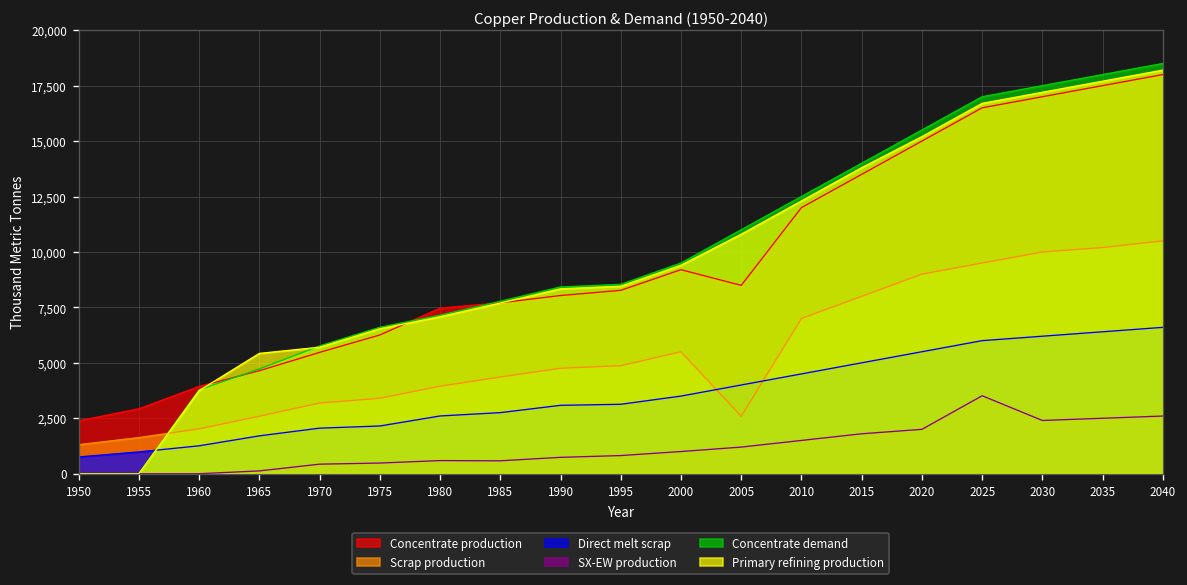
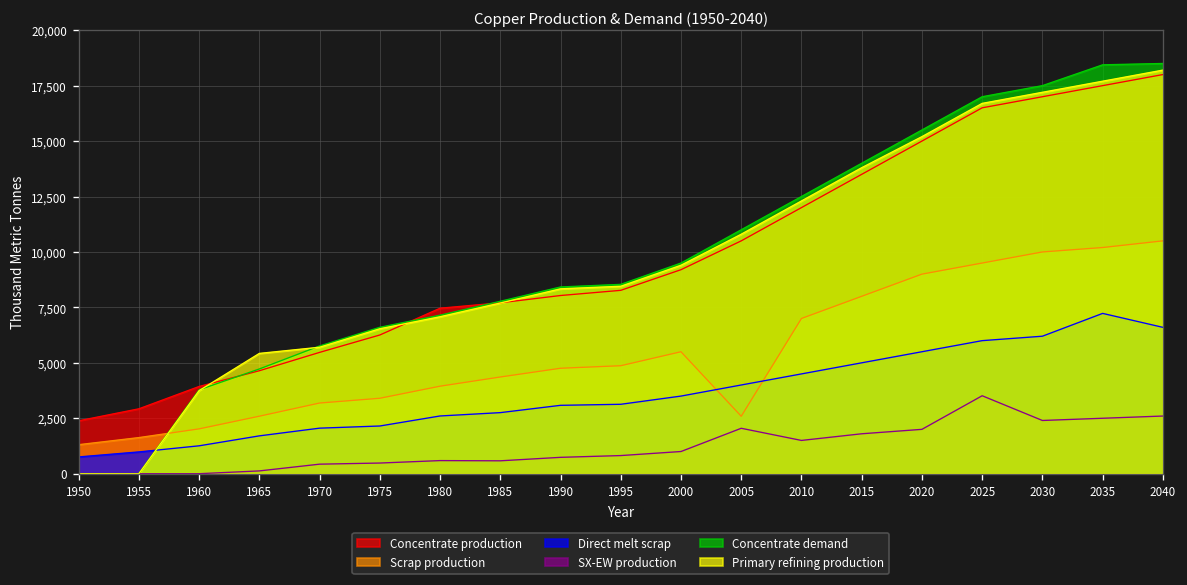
Concentrate production, 2005: 8,500 -> 10,500
SX-EW production, 2005: 1,200 -> 2,000
Direct melt scrap, 2035: 6,400 -> 7,200
Concentrate demand, 2035: 18,000 -> 18,400
